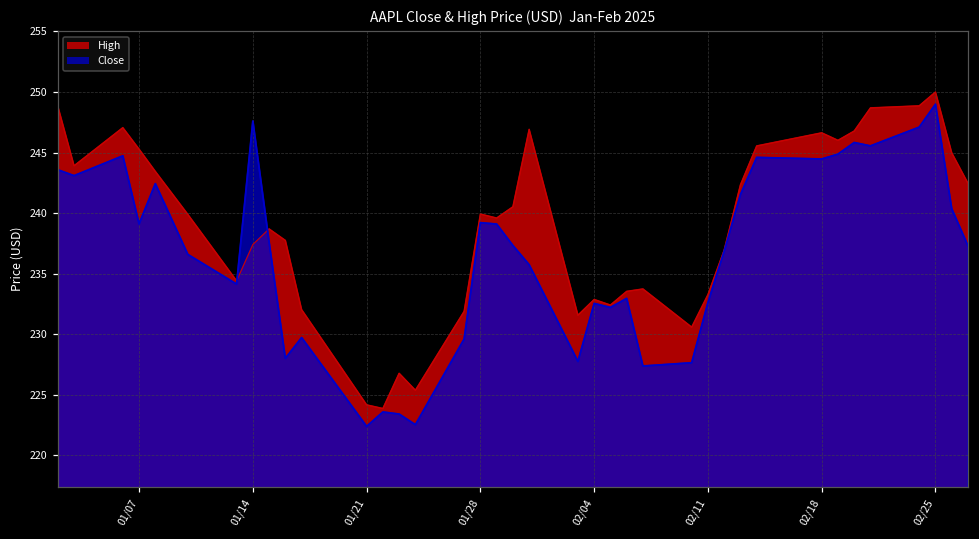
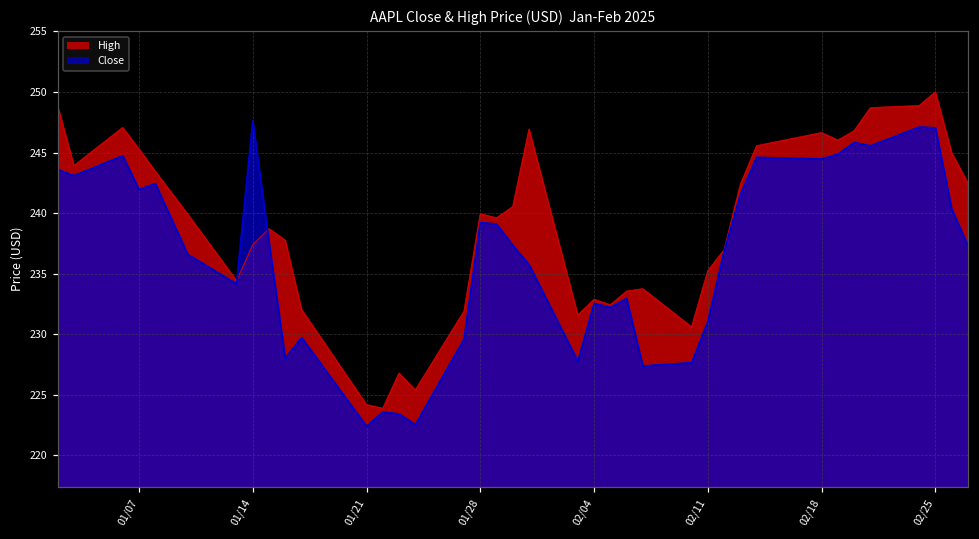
Close, 01/07: 239.1 -> 241.9
High, 02/11: 233.3 -> 235.2
Close, 02/11: 232.6 -> 231.1
Close, 02/25: 249.0 -> 247.0
